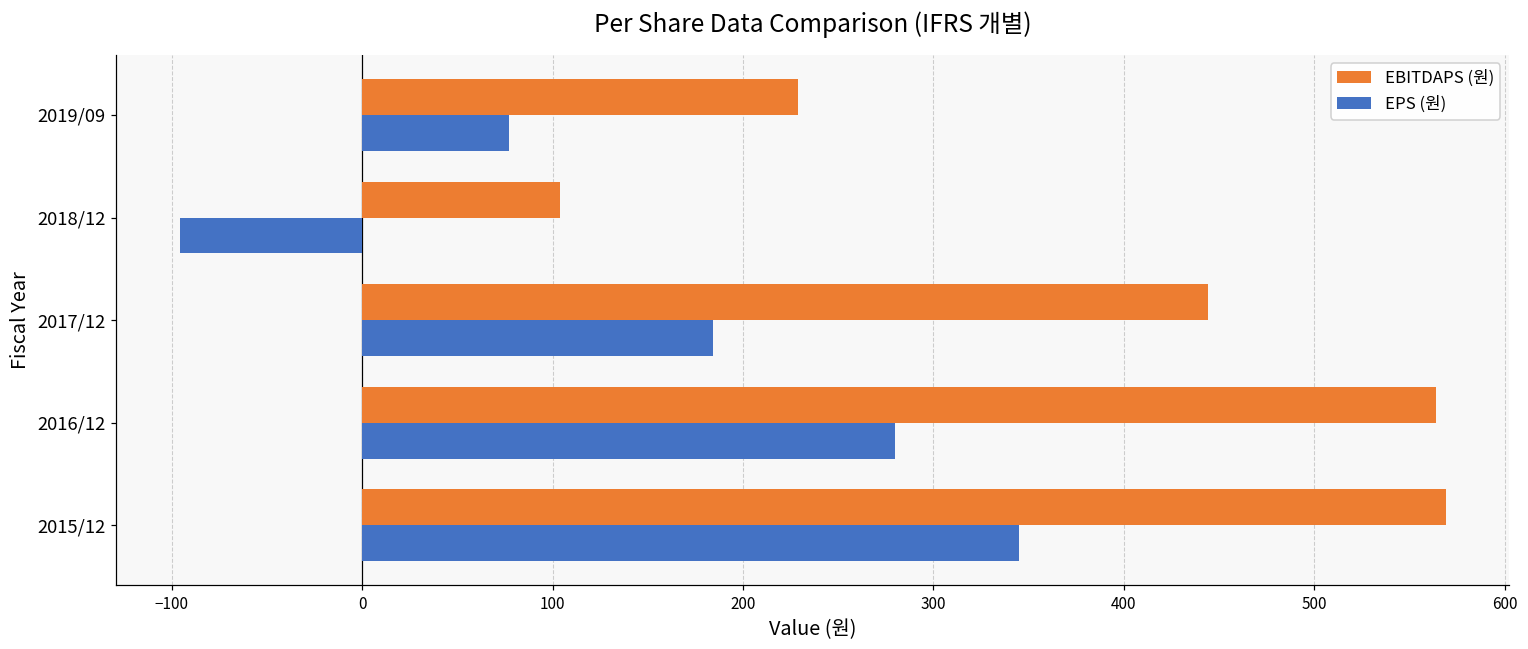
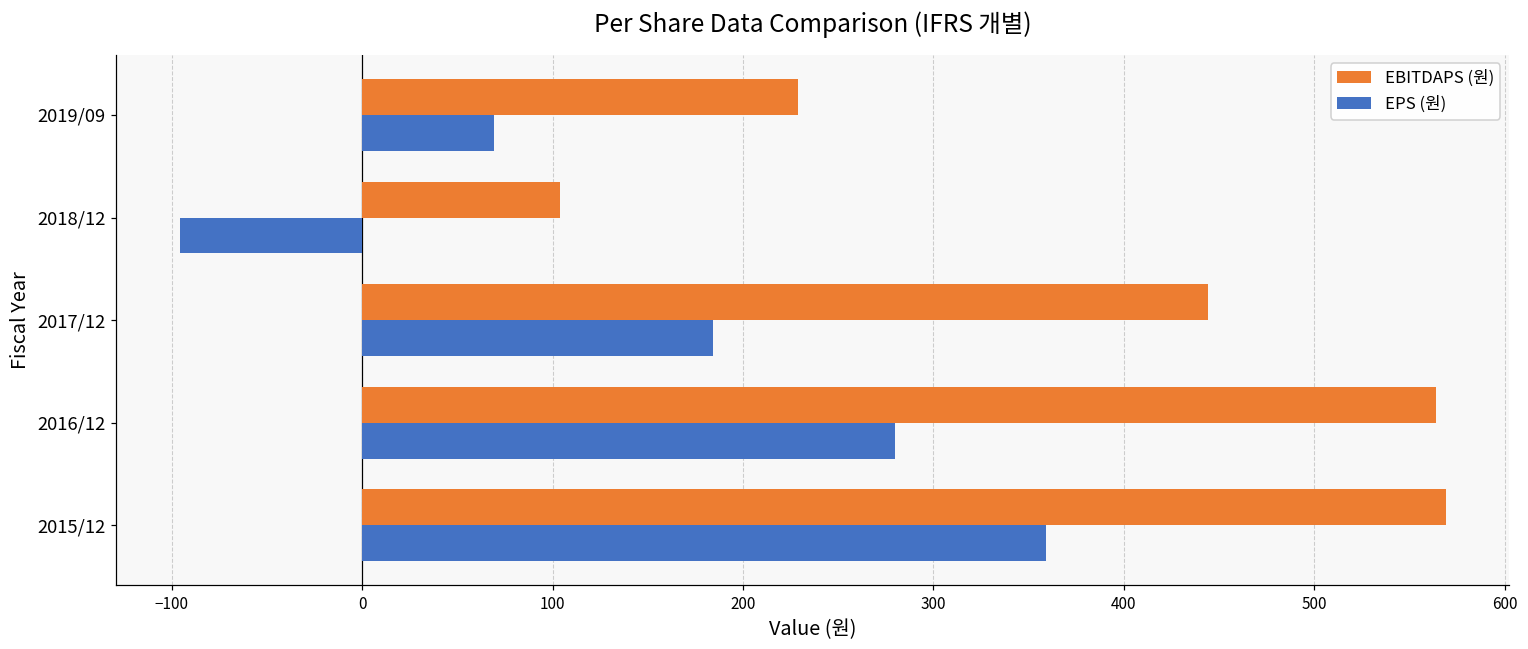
EPS (원), 2019/09: 77 -> 69
EPS (원), 2015/12: 345 -> 359
